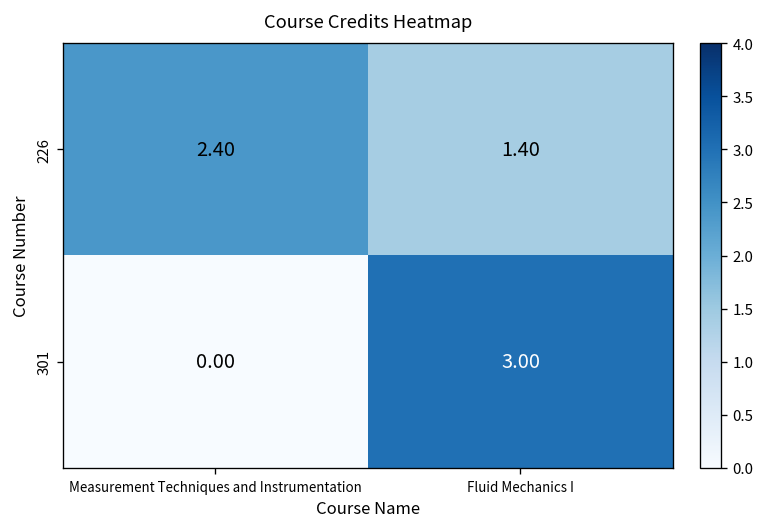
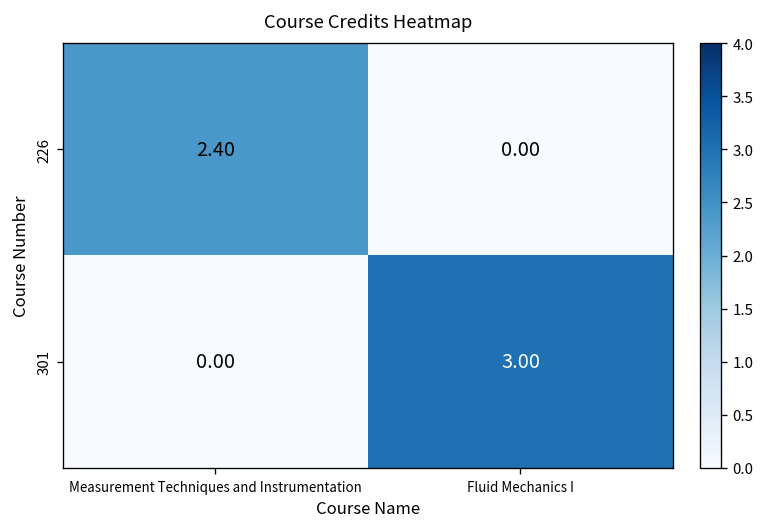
226, Fluid Mechanics I: 1.40 -> 0.00
